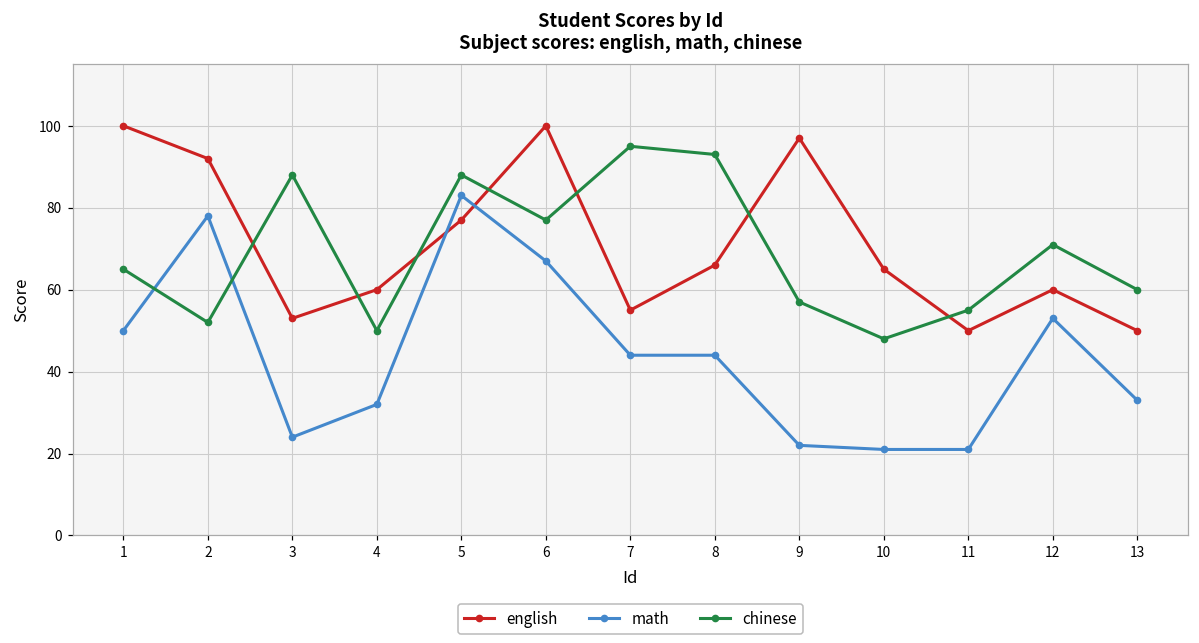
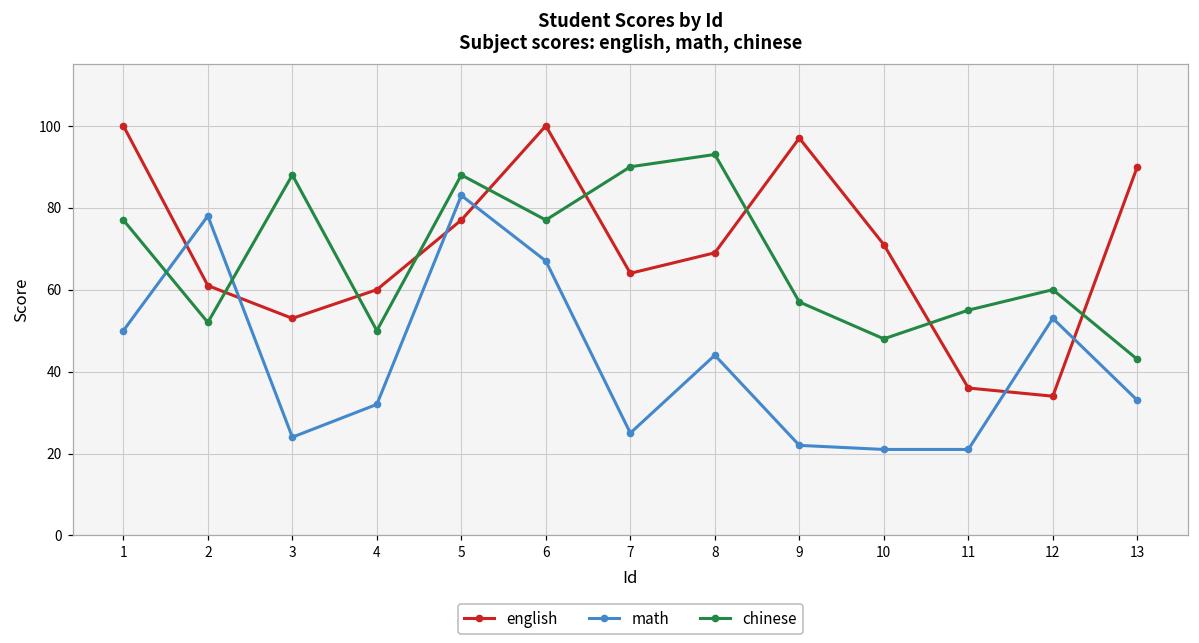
chinese, 1: 65 -> 77
english, 2: 92 -> 61
english, 7: 55 -> 64
math, 7: 44 -> 25
chinese, 7: 95 -> 90
english, 8: 66 -> 69
english, 10: 65 -> 71
english, 11: 50 -> 36
english, 12: 60 -> 34
chinese, 12: 71 -> 60
english, 13: 50 -> 90
chinese, 13: 60 -> 43
